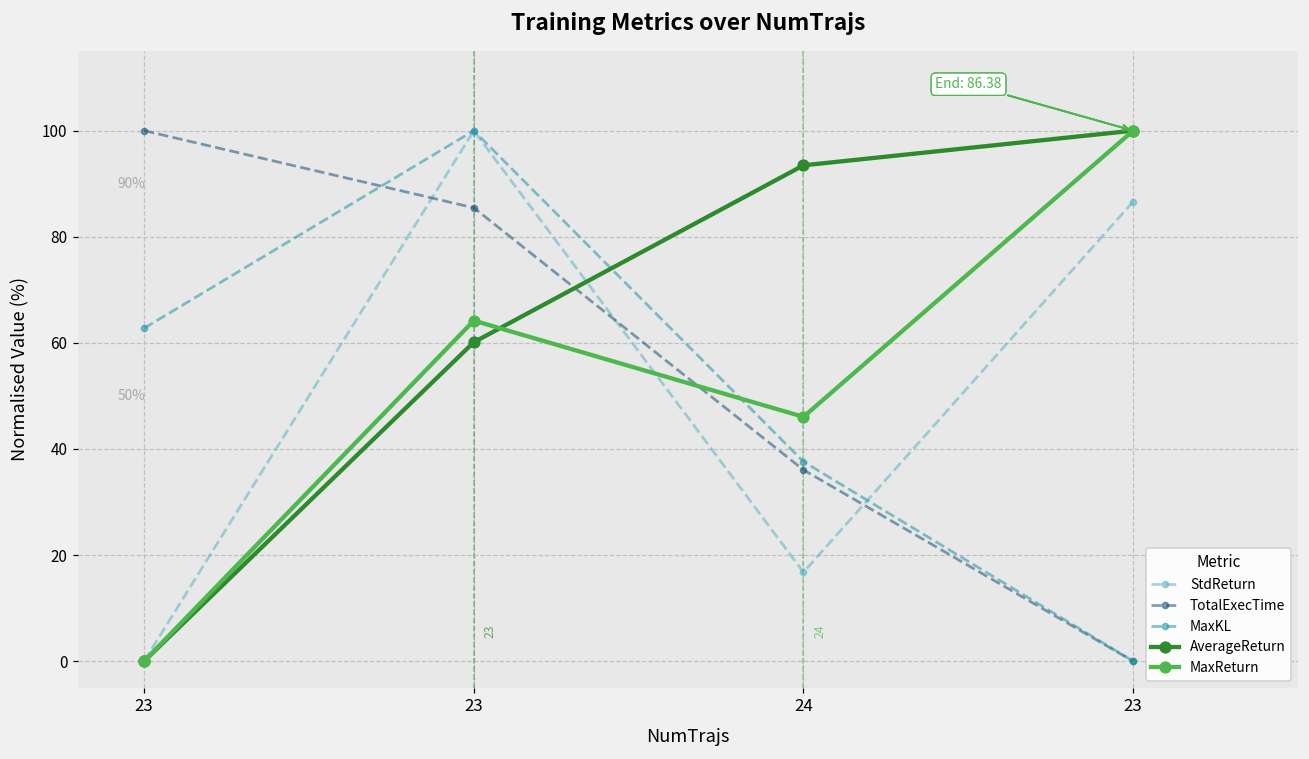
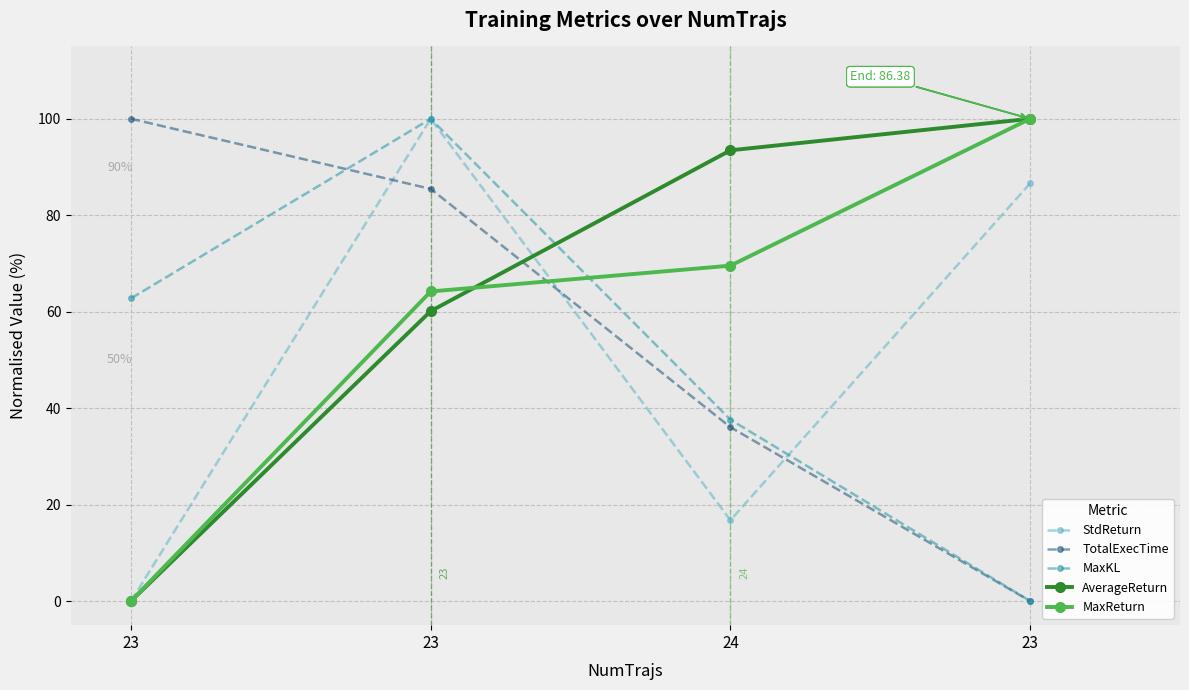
MaxReturn, 24: 46 -> 70
